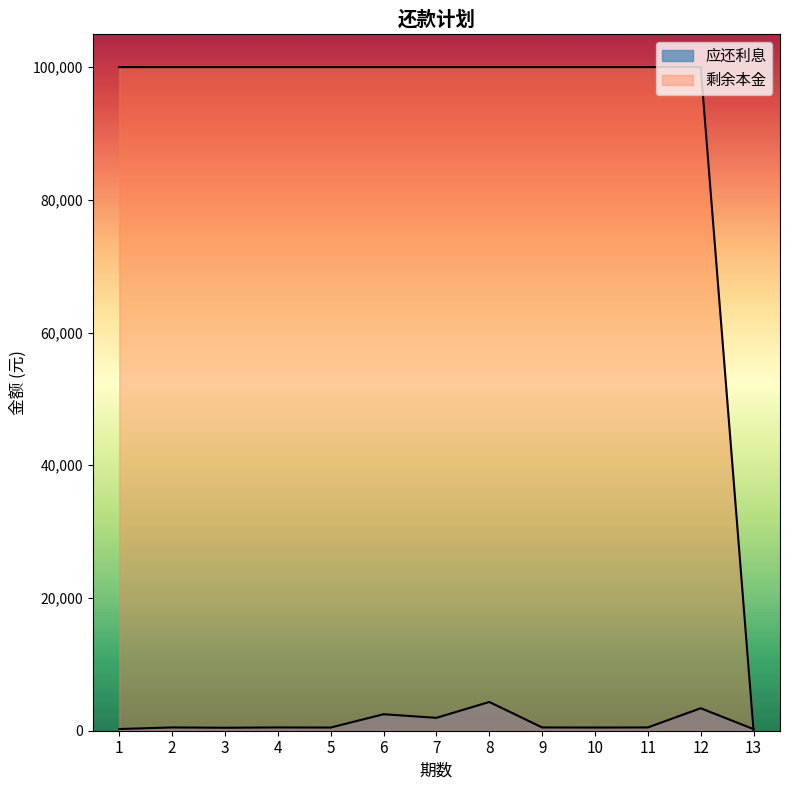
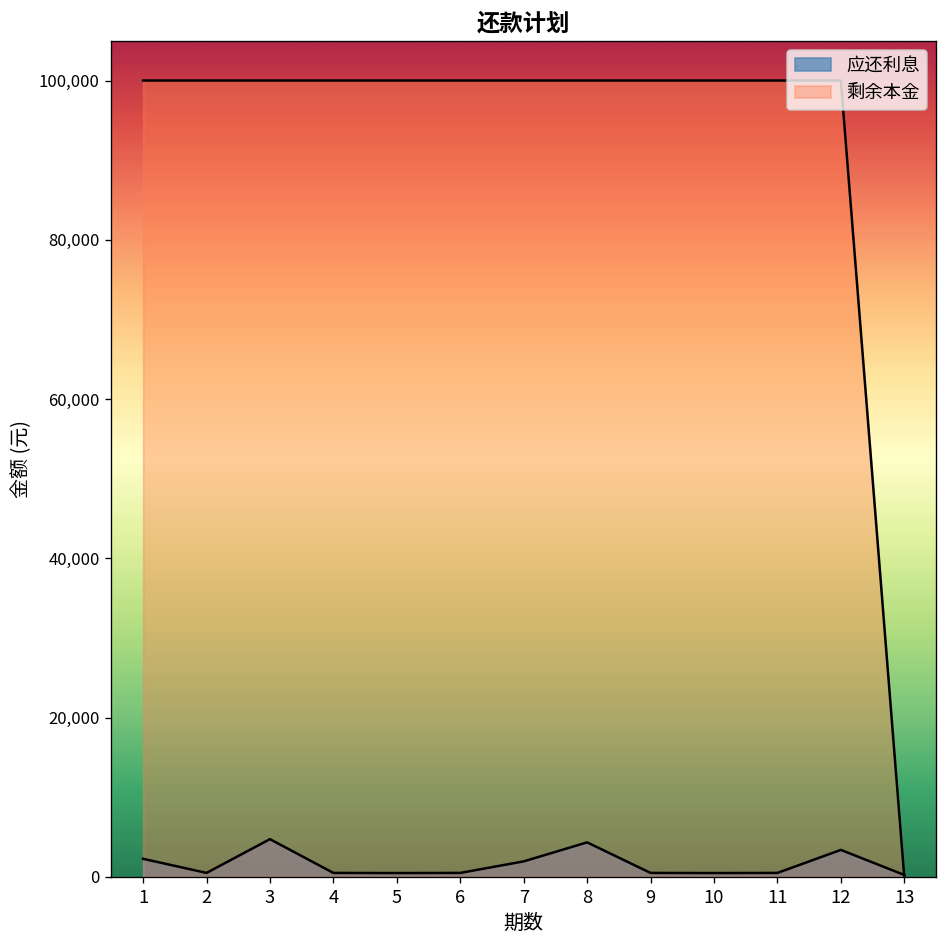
应还利息, 1: 0 -> 2,000
应还利息, 3: 0 -> 5,000
应还利息, 6: 2,000 -> 0
